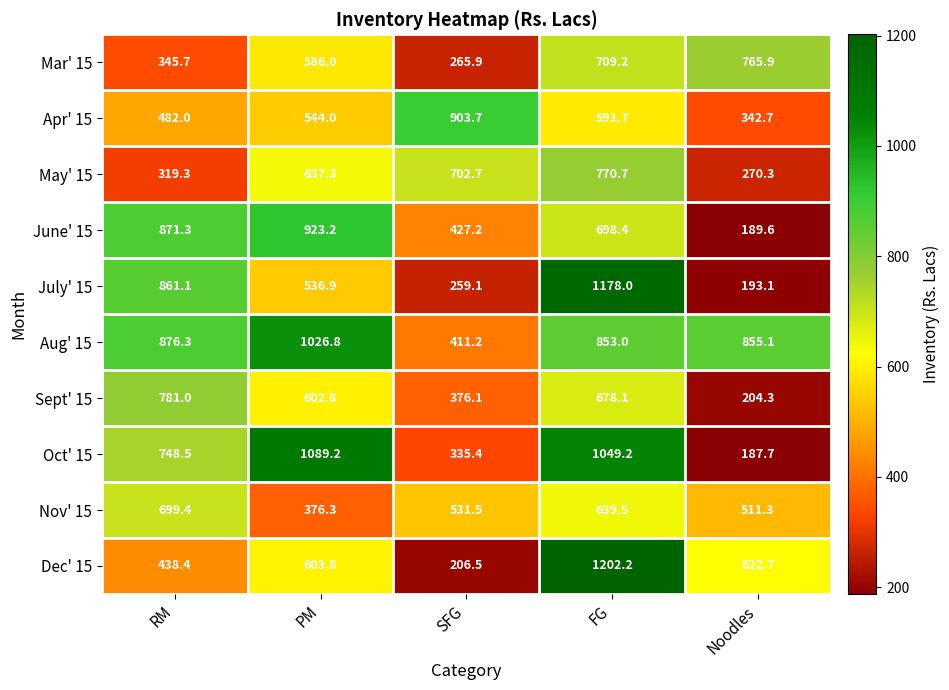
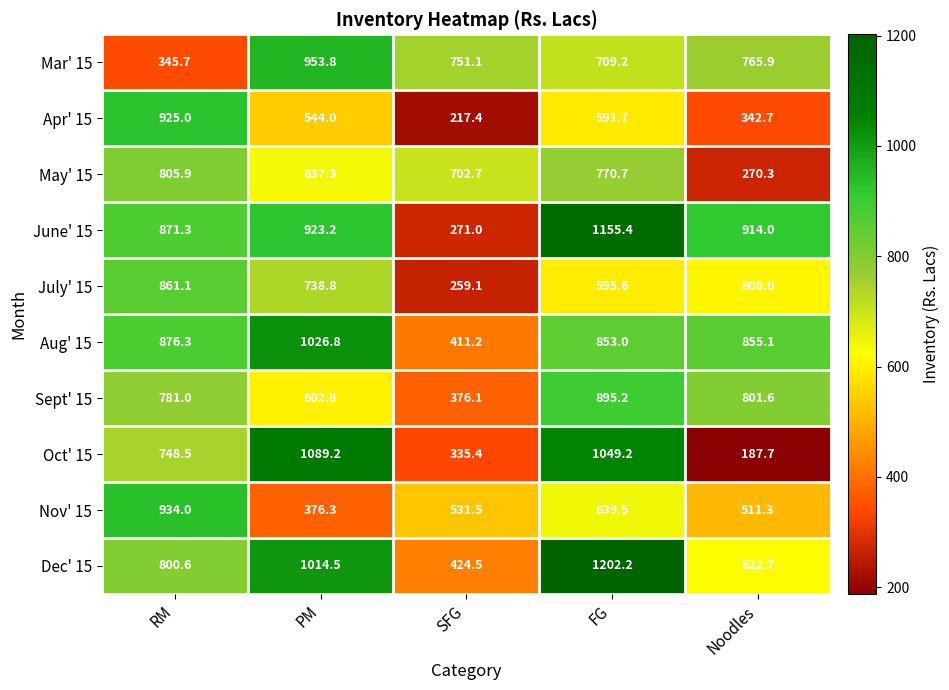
Mar' 15, PM: 586.0 -> 953.8
Mar' 15, SFG: 265.9 -> 751.1
Apr' 15, RM: 482.0 -> 925.0
Apr' 15, SFG: 903.7 -> 217.4
May' 15, RM: 319.3 -> 805.9
June' 15, SFG: 427.2 -> 271.0
June' 15, FG: 698.4 -> 1155.4
June' 15, Noodles: 189.6 -> 914.0
July' 15, PM: 536.9 -> 738.8
July' 15, FG: 1178.0 -> 595.6
July' 15, Noodles: 193.1 -> 608.0
Sept' 15, FG: 678.1 -> 895.2
Sept' 15, Noodles: 204.3 -> 801.6
Nov' 15, RM: 699.4 -> 934.0
Dec' 15, RM: 438.4 -> 800.6
Dec' 15, PM: 603.8 -> 1014.5
Dec' 15, SFG: 206.5 -> 424.5
